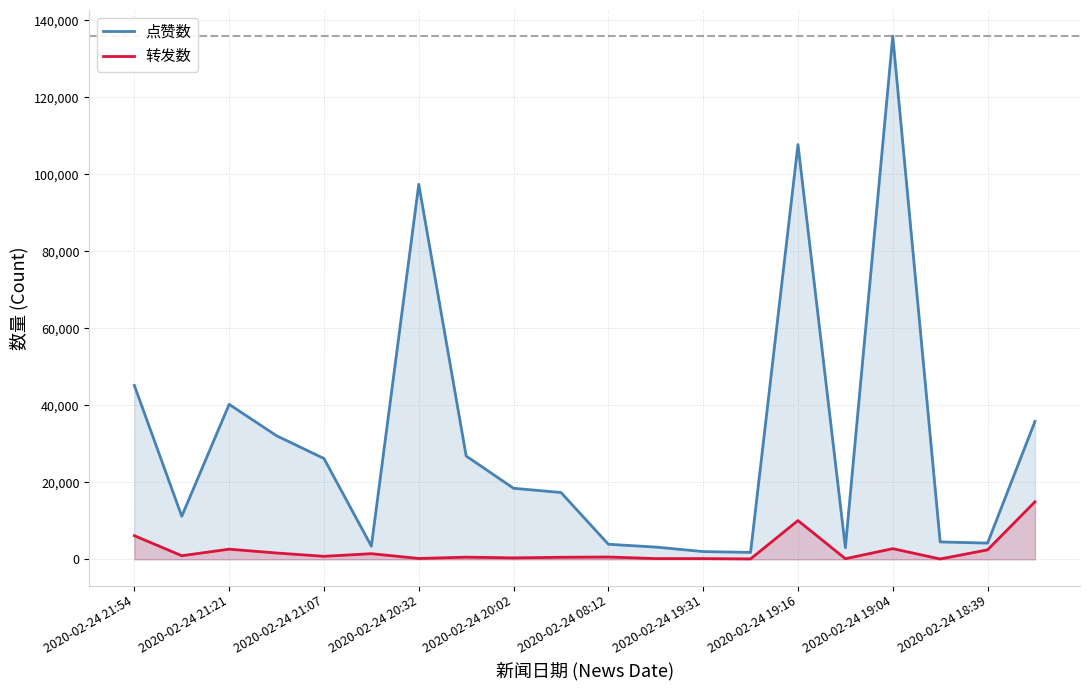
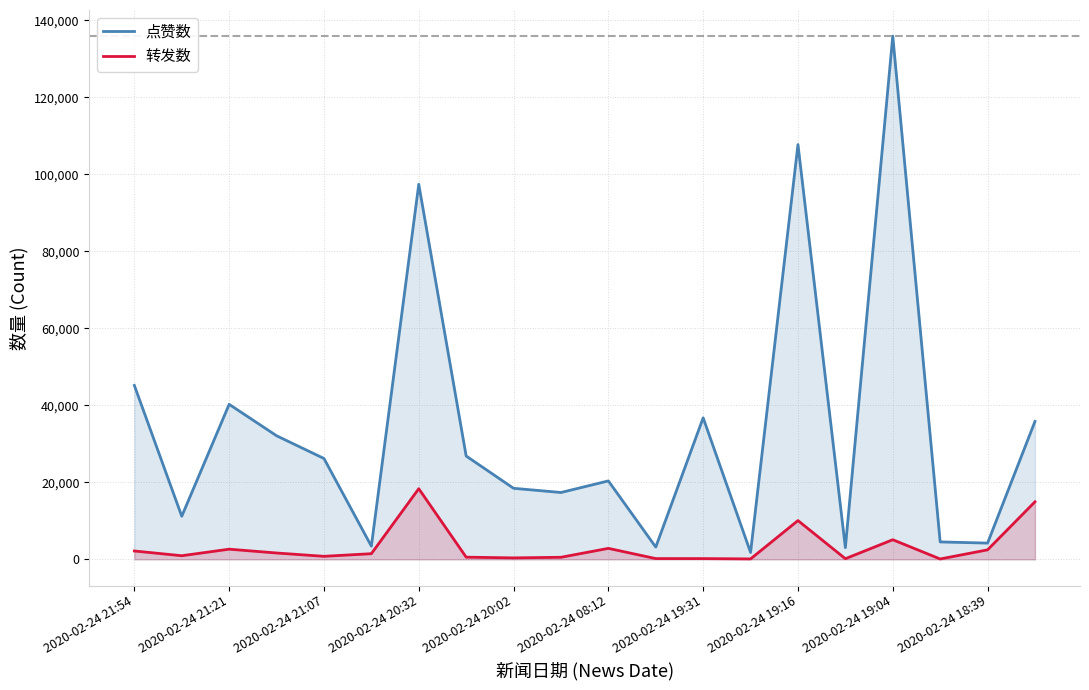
转发数, 2020-02-24 21:54: 6,000 -> 2,000
转发数, 2020-02-24 20:32: 0 -> 18,000
点赞数, 2020-02-24 08:12: 4,000 -> 20,000
转发数, 2020-02-24 08:12: 1,000 -> 3,000
点赞数, 2020-02-24 19:31: 2,000 -> 37,000
转发数, 2020-02-24 19:04: 3,000 -> 5,000
